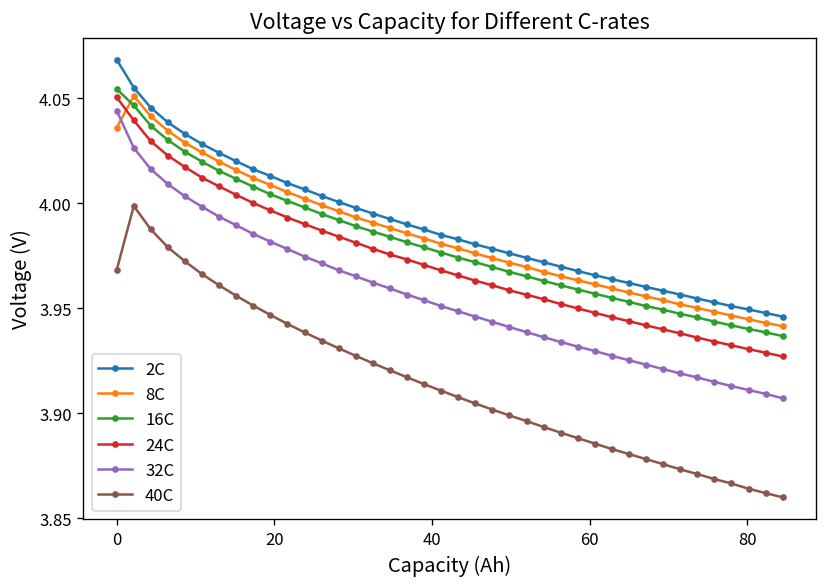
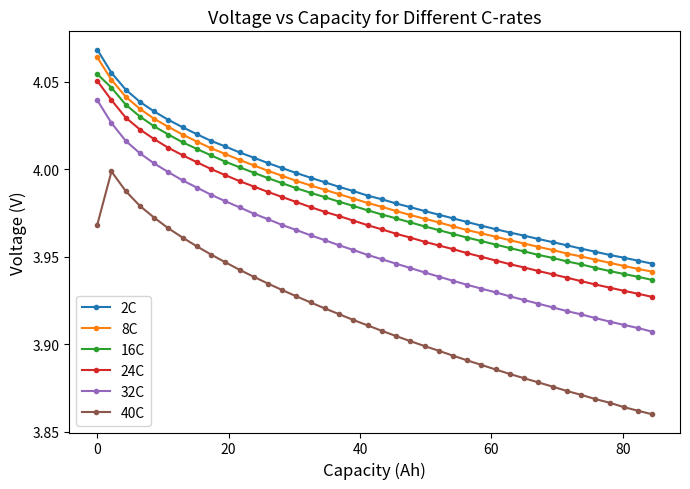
8C, 0: 4.036 -> 4.064
32C, 0: 4.044 -> 4.040
